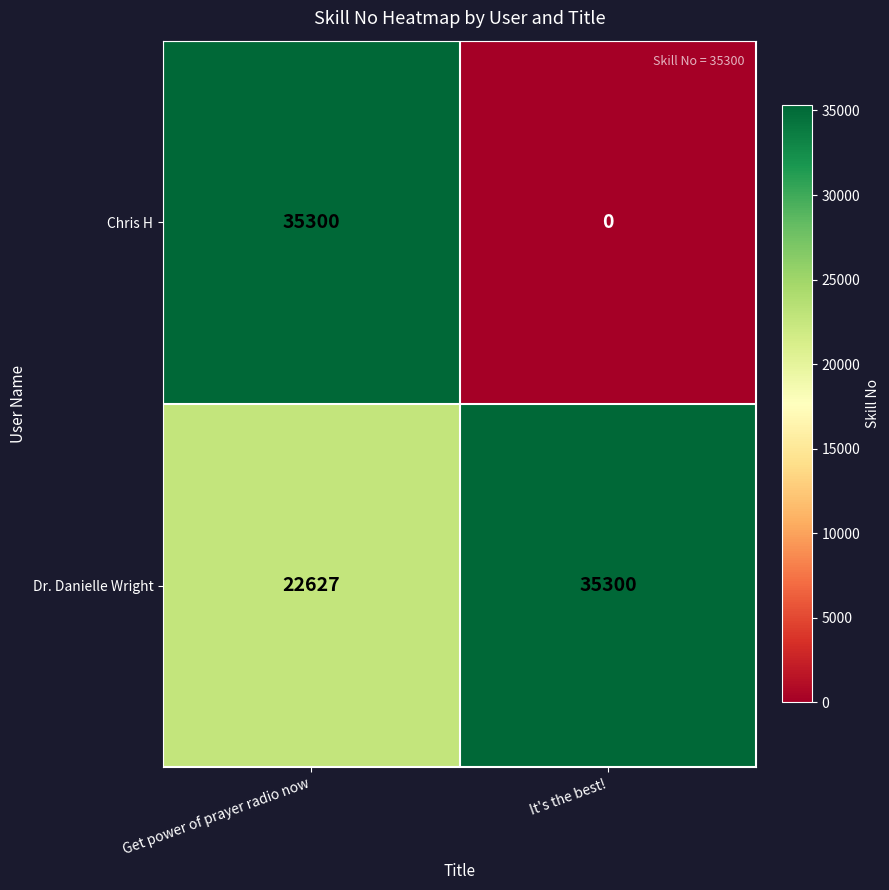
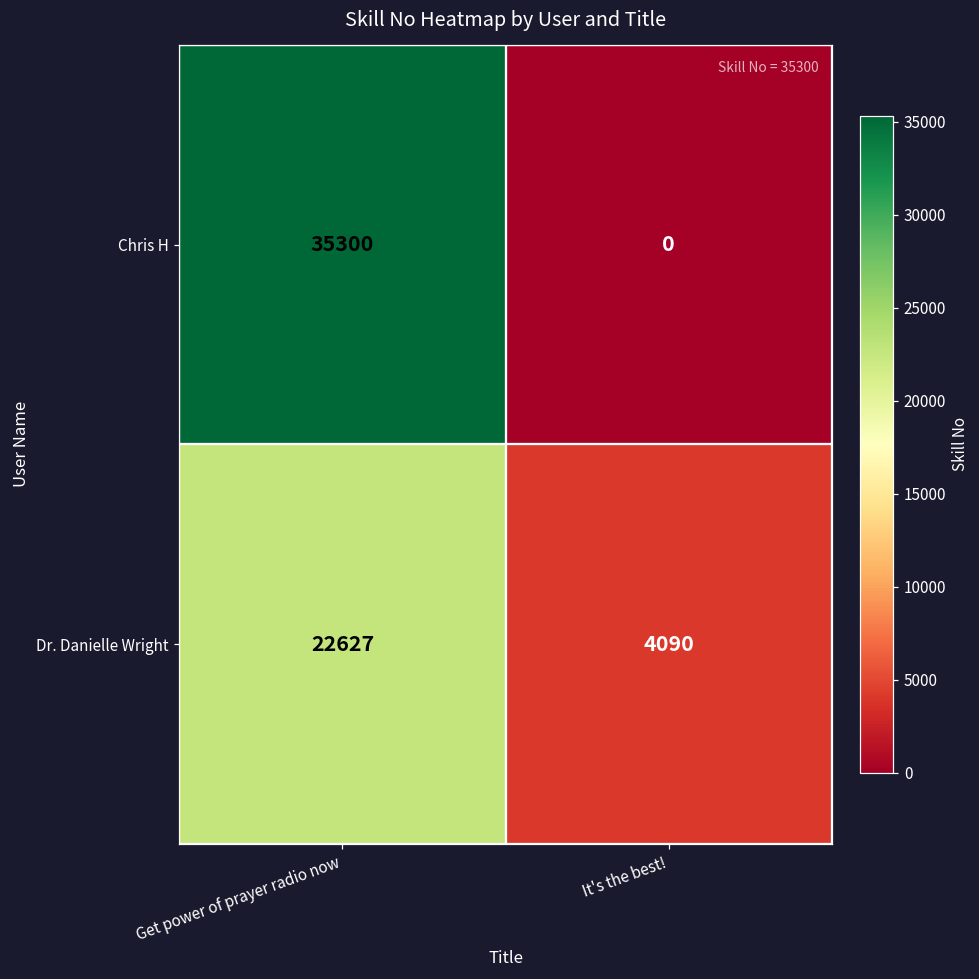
Dr. Danielle Wright, It's the best!: 35300 -> 4090
